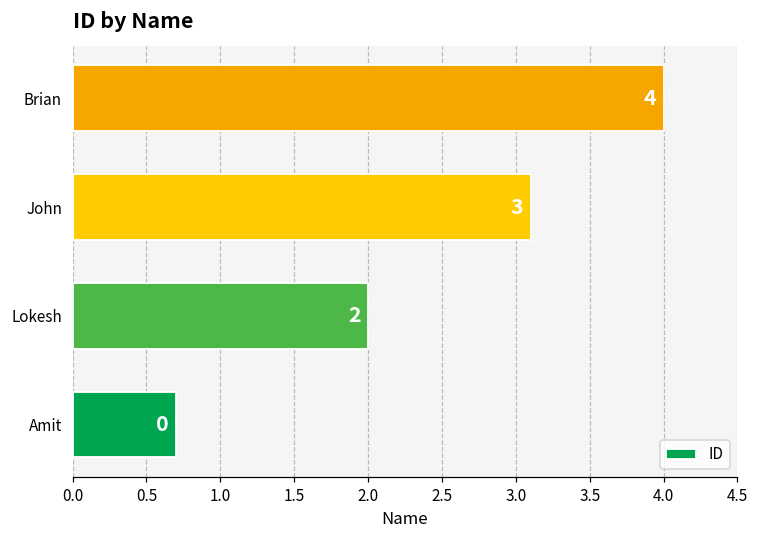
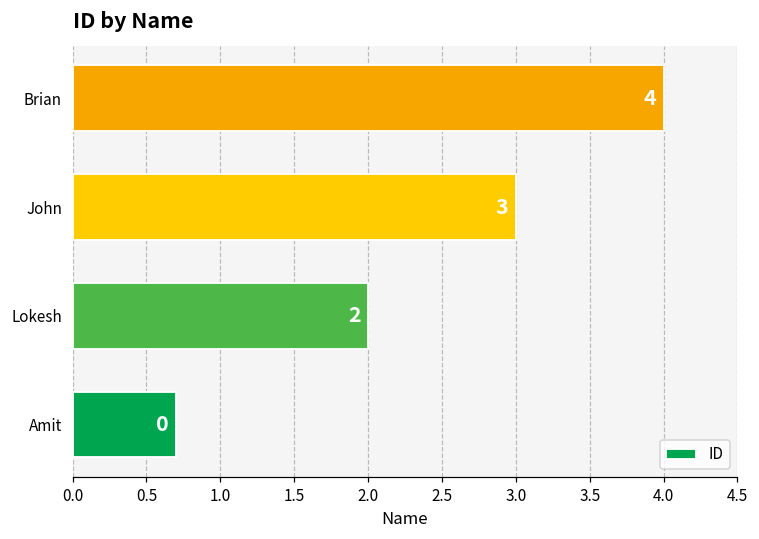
John: 3.1 -> 3.0
